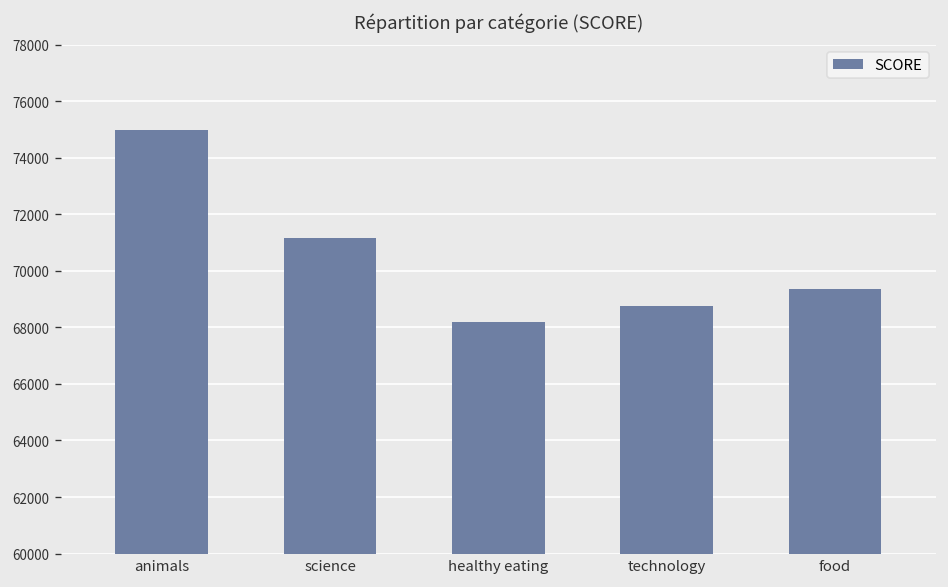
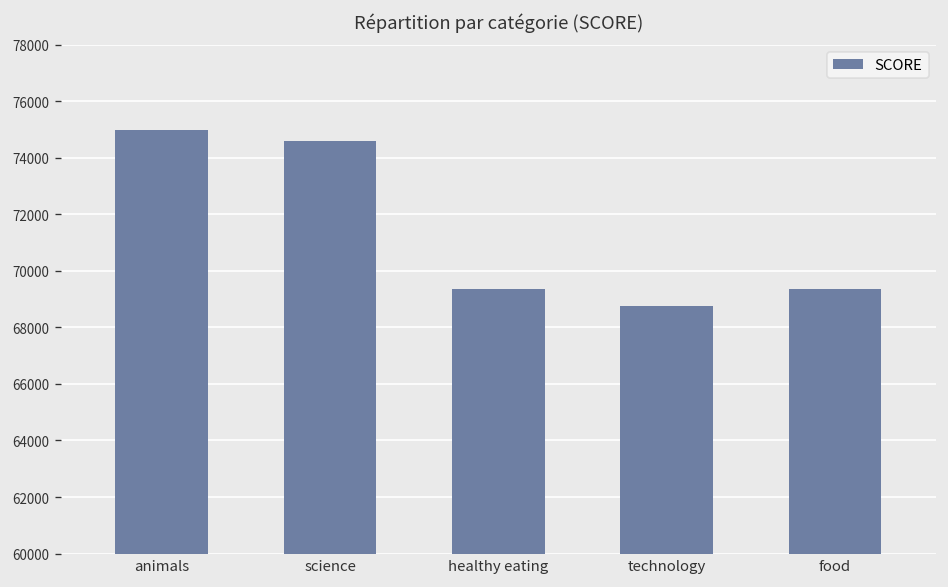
science: 71200 -> 74600
healthy eating: 68200 -> 69300
